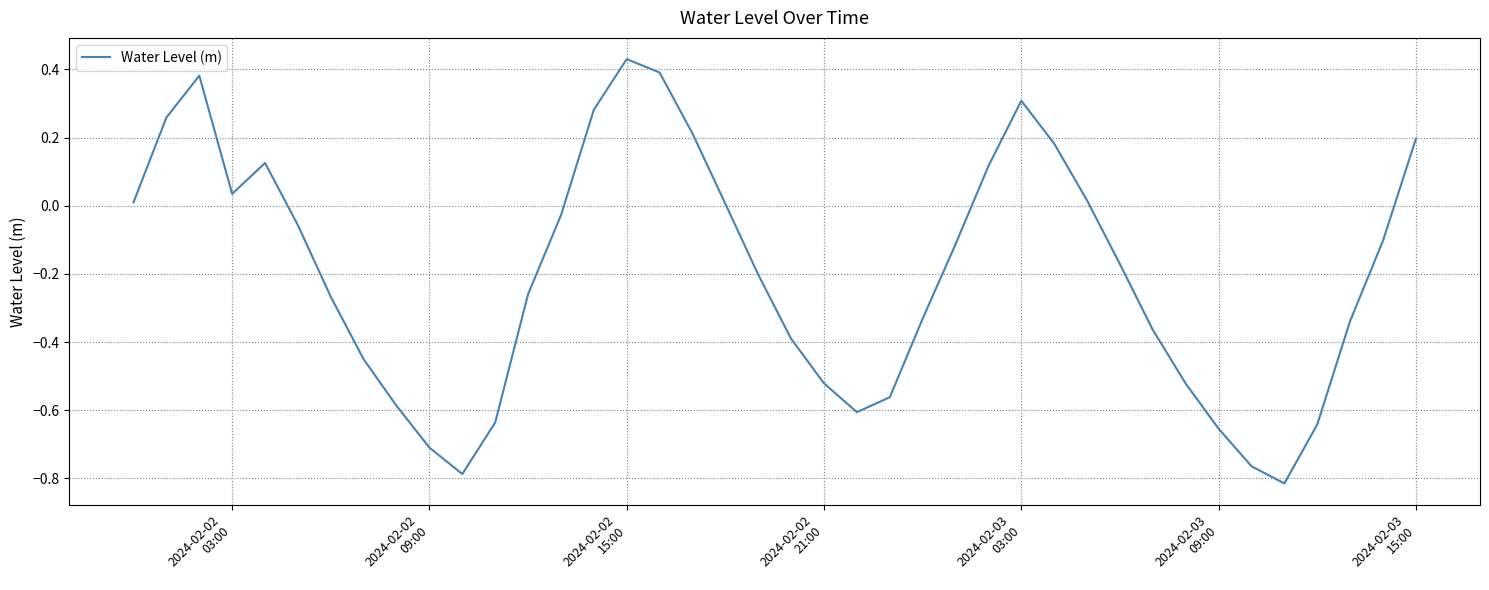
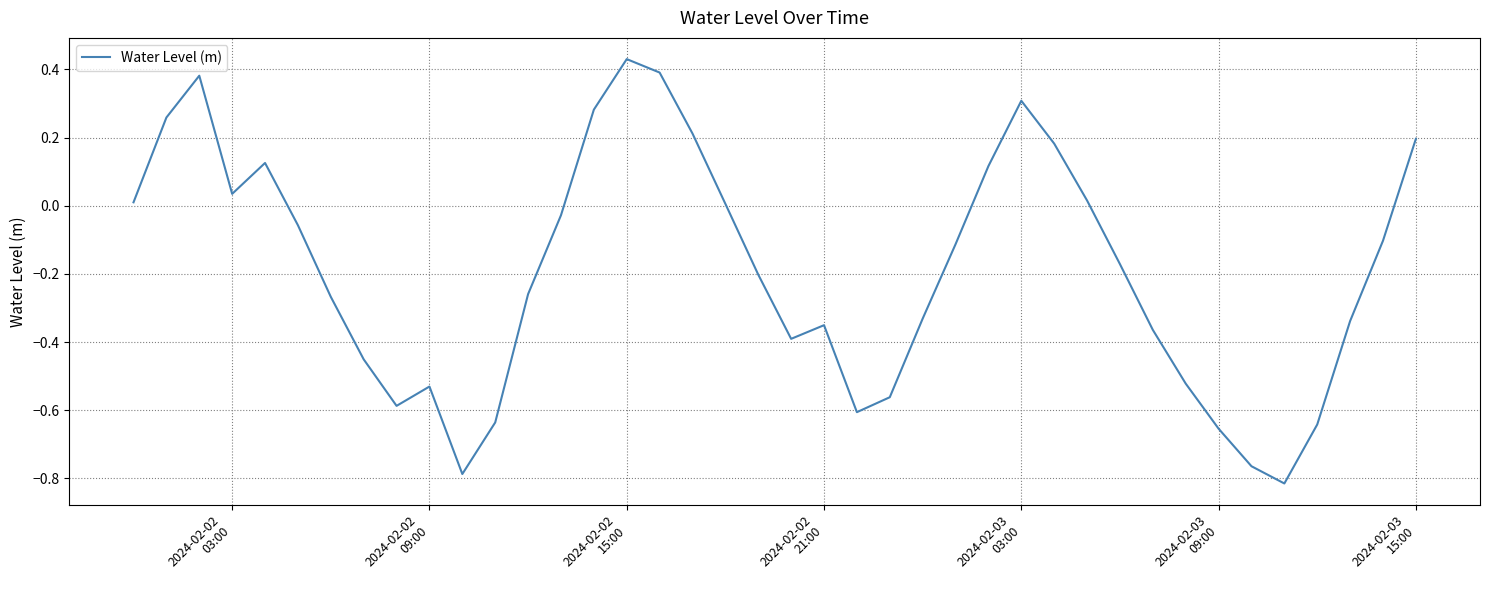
2024-02-02 09:00: -0.71 -> -0.53
2024-02-02 21:00: -0.52 -> -0.35
